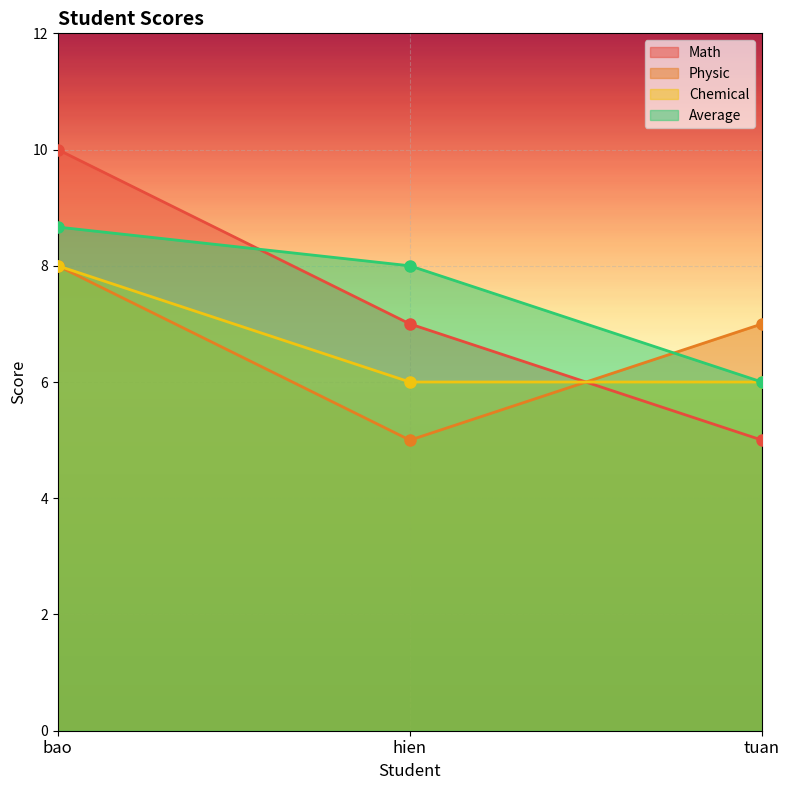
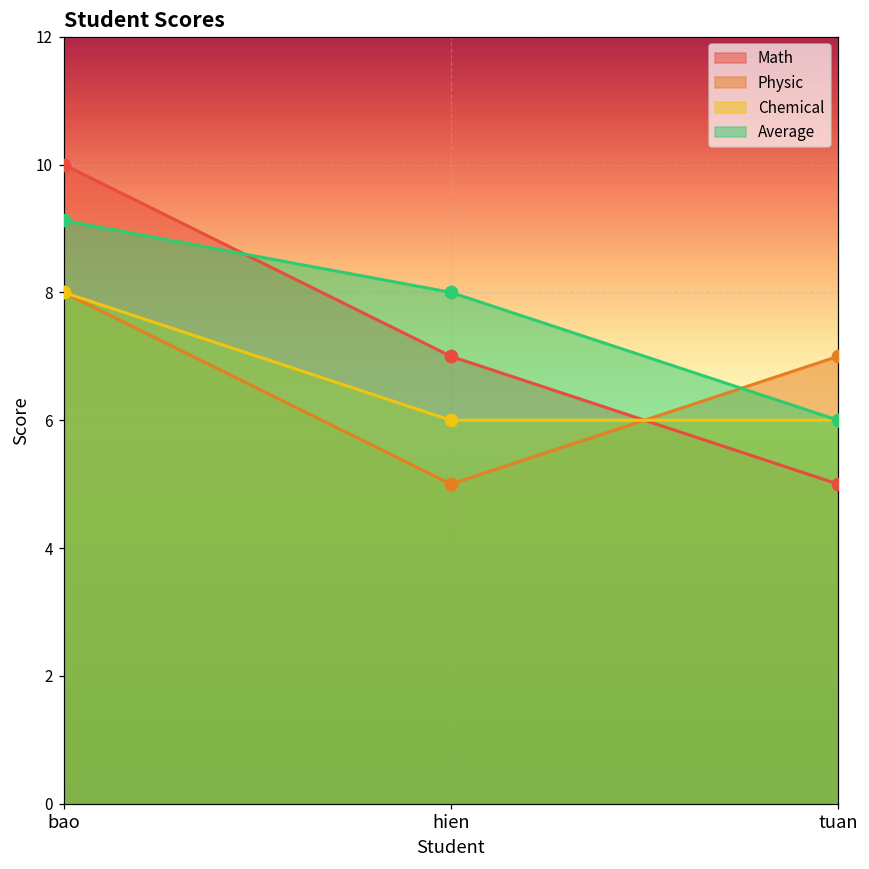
Average, bao: 8.7 -> 9.1
